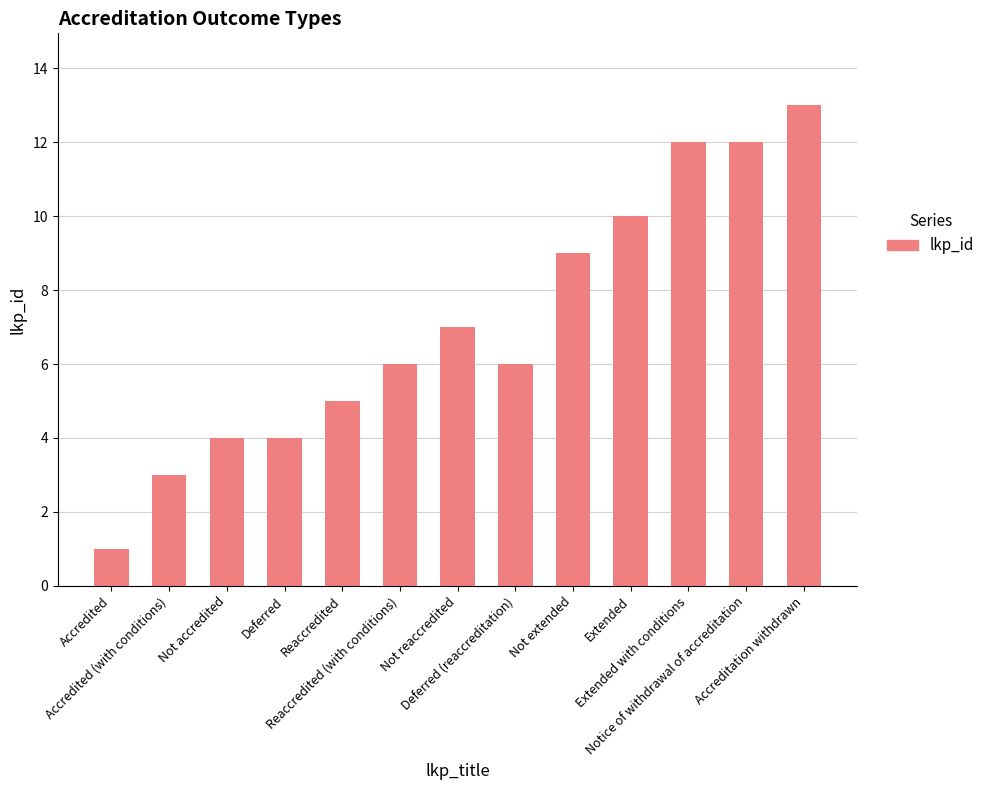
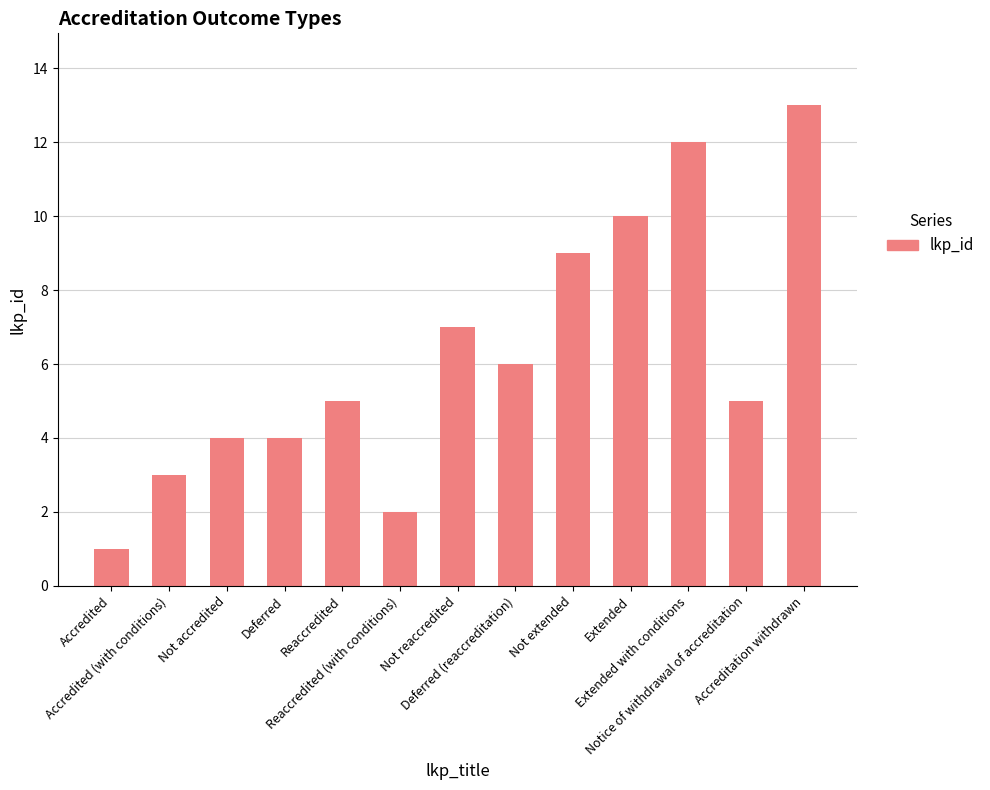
Reaccredited (with conditions): 6 -> 2
Notice of withdrawal of accreditation: 12 -> 5
